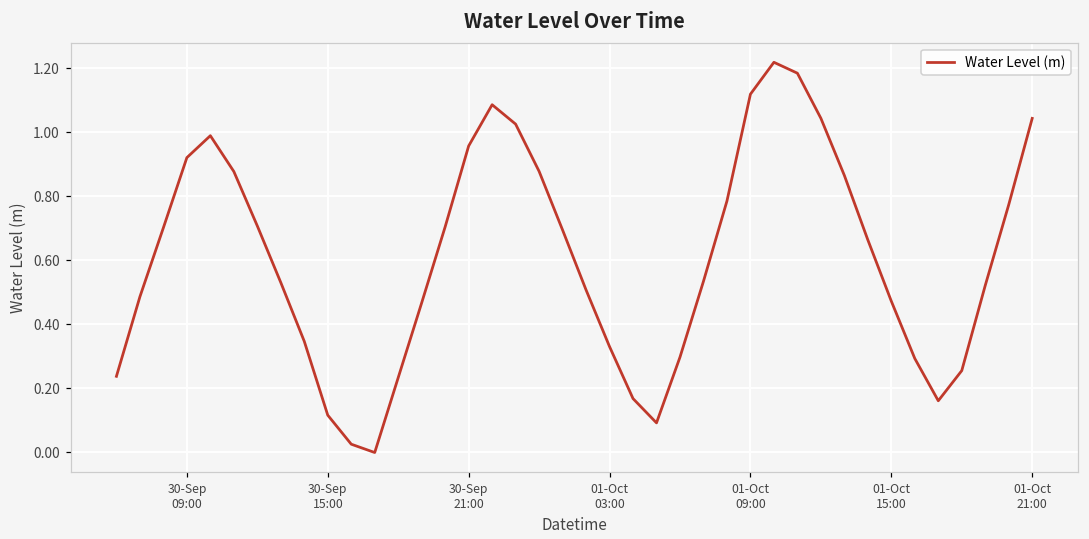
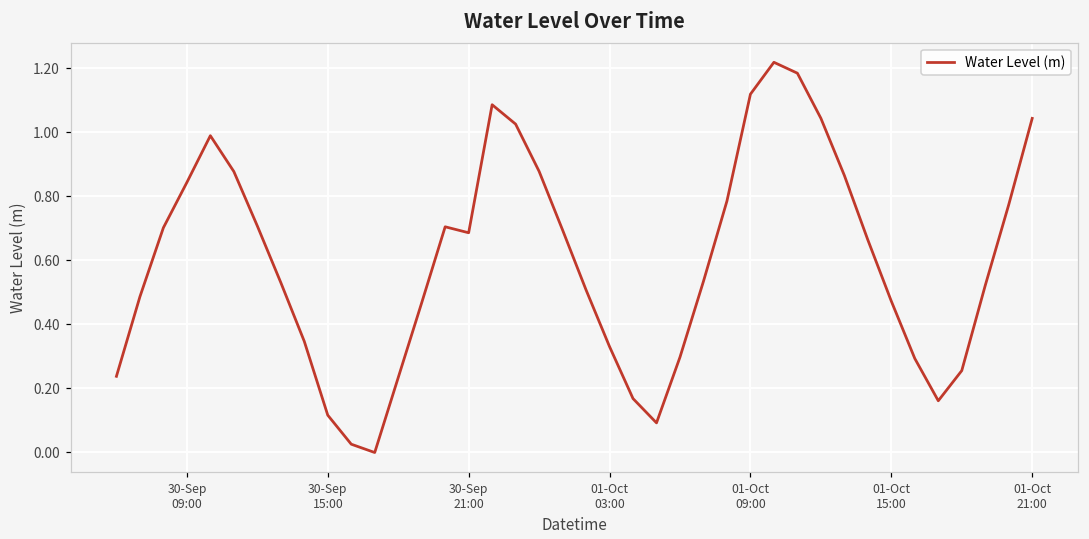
30-Sep 09:00: 0.92 -> 0.84
30-Sep 21:00: 0.96 -> 0.69
